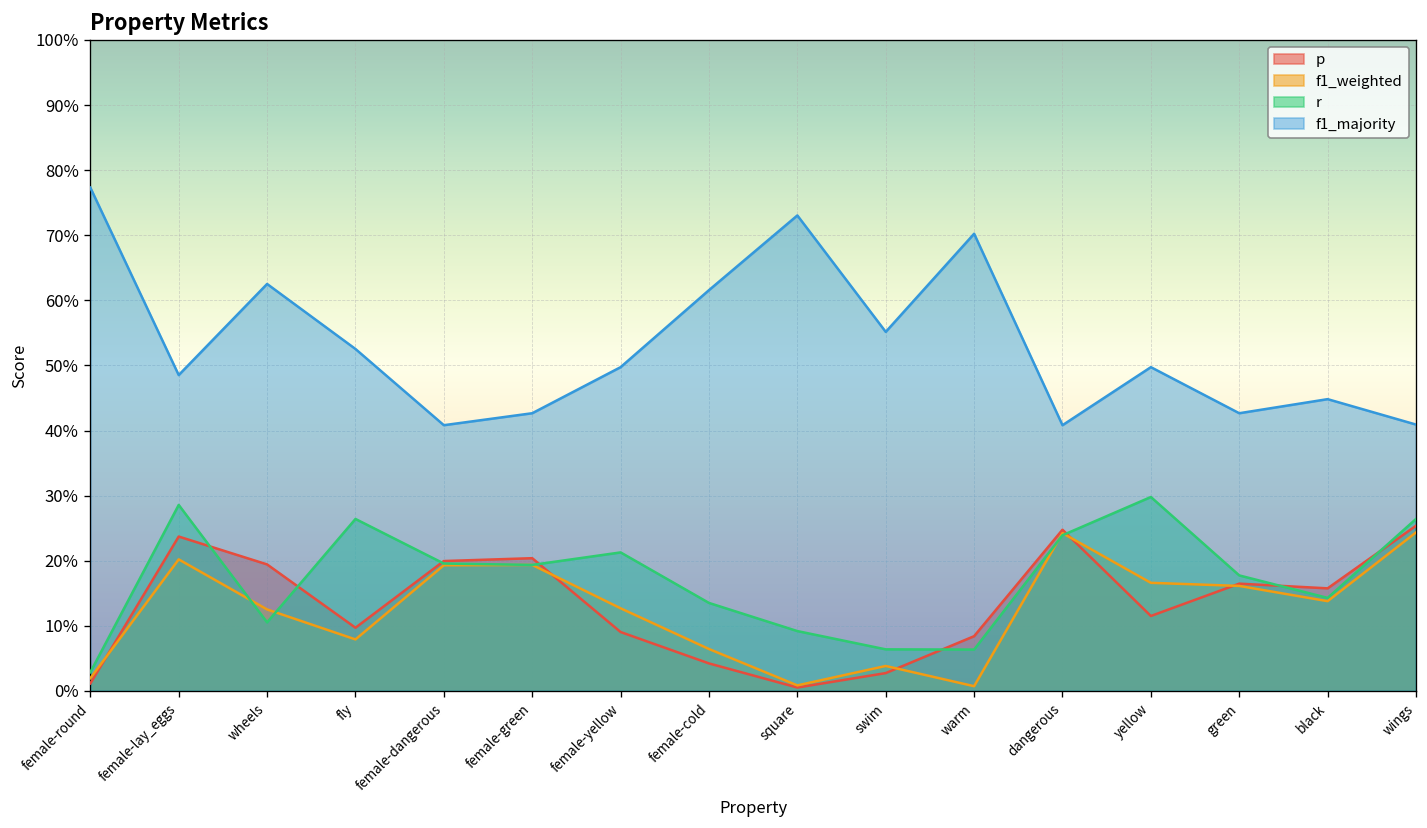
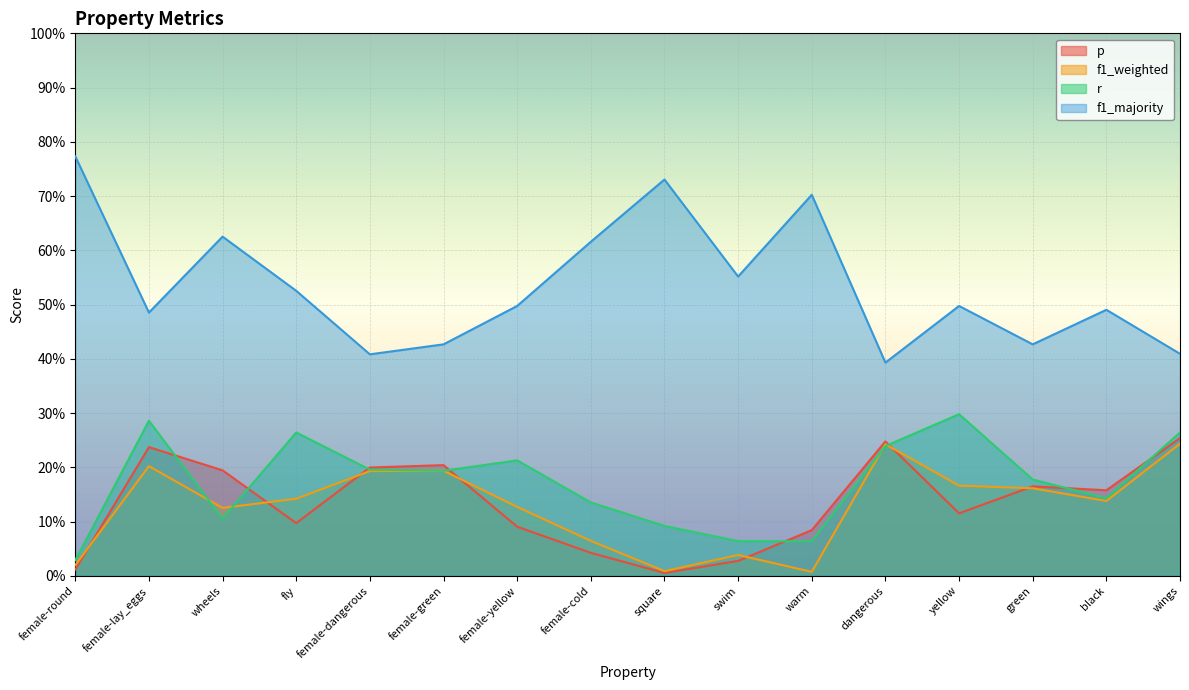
f1_weighted, fly: 8% -> 14%
f1_majority, dangerous: 41% -> 39%
f1_majority, black: 45% -> 49%
